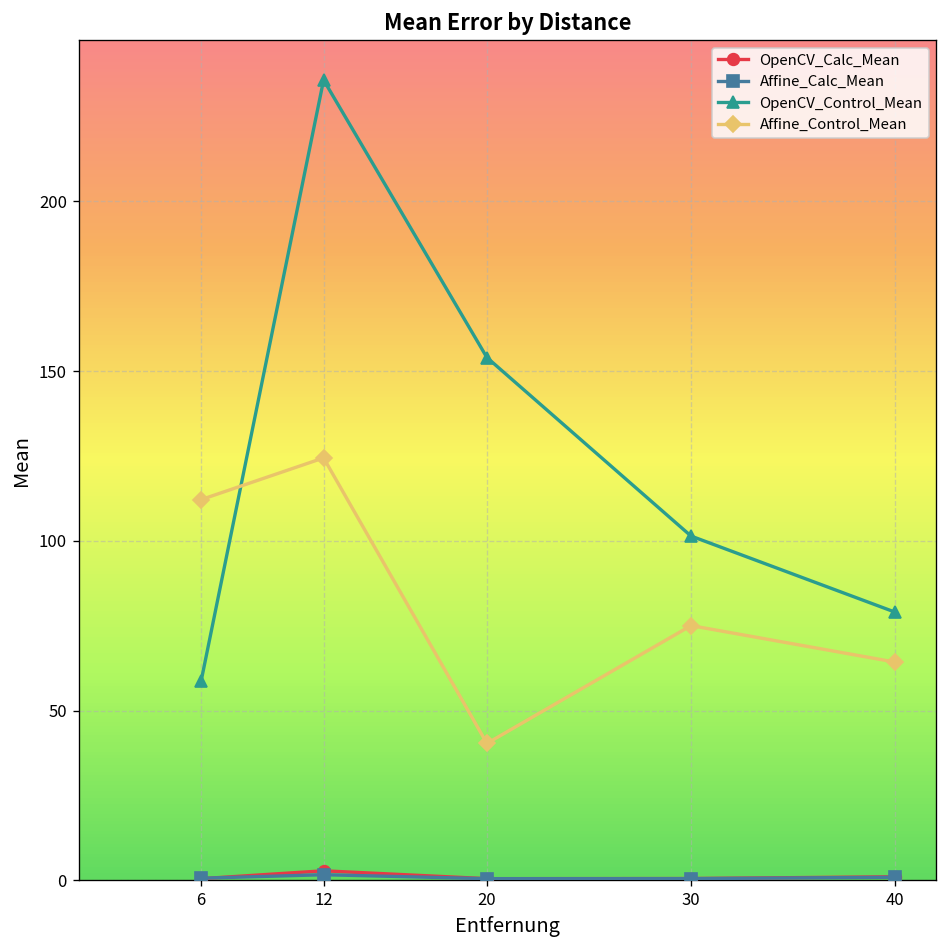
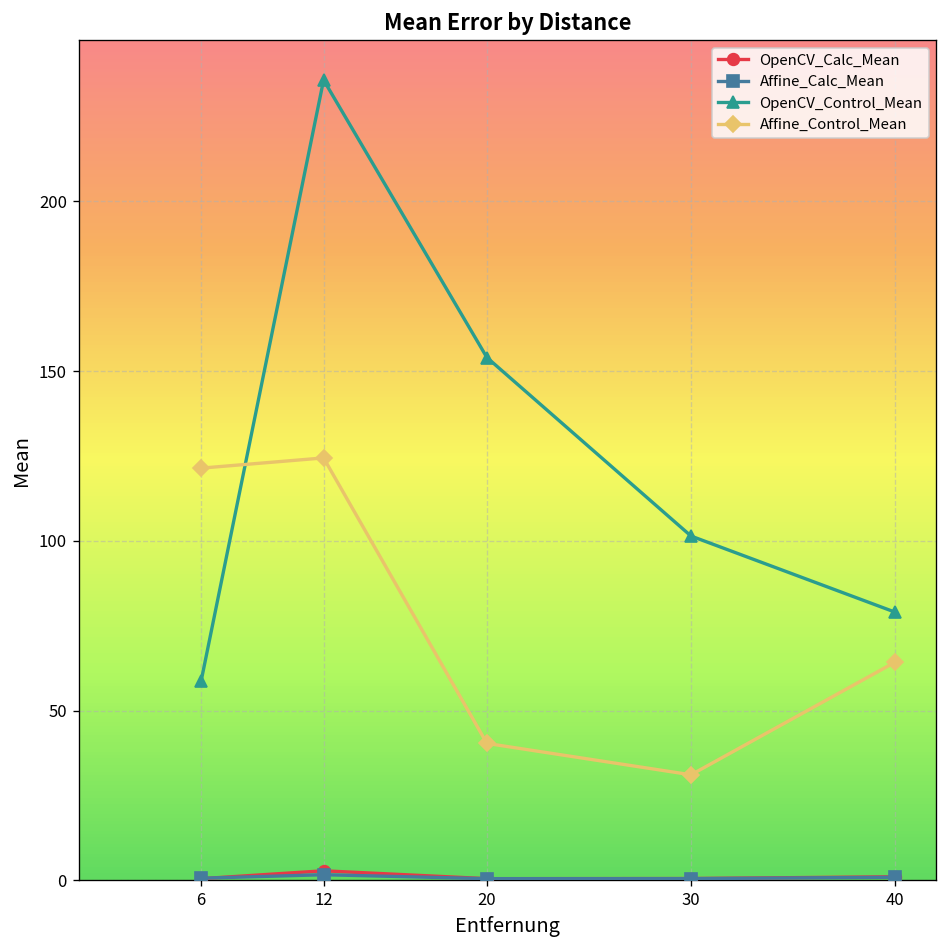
Affine_Control_Mean, 6: 112 -> 121
Affine_Control_Mean, 30: 75 -> 31
